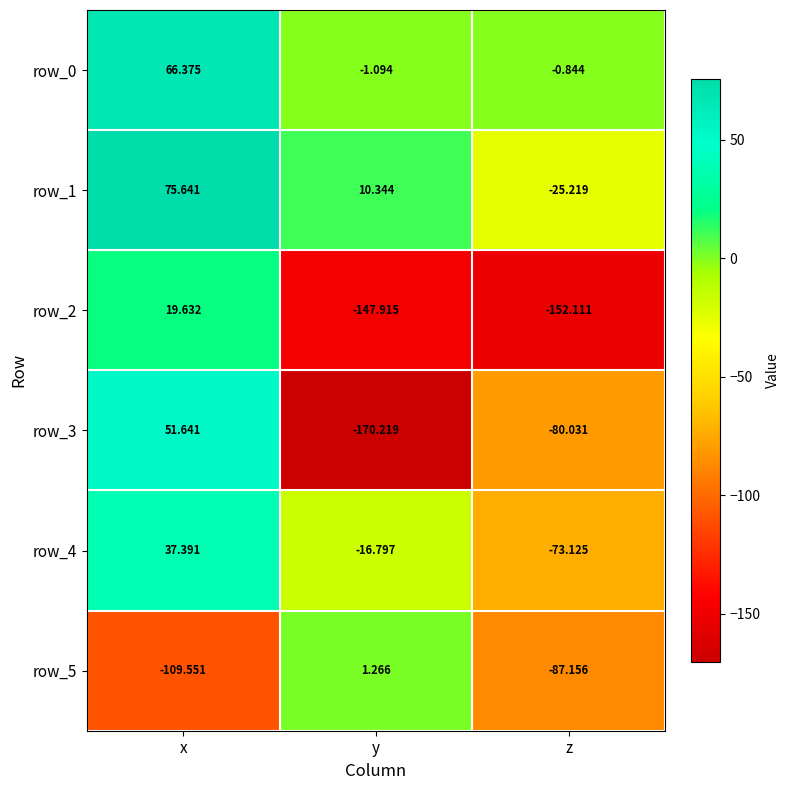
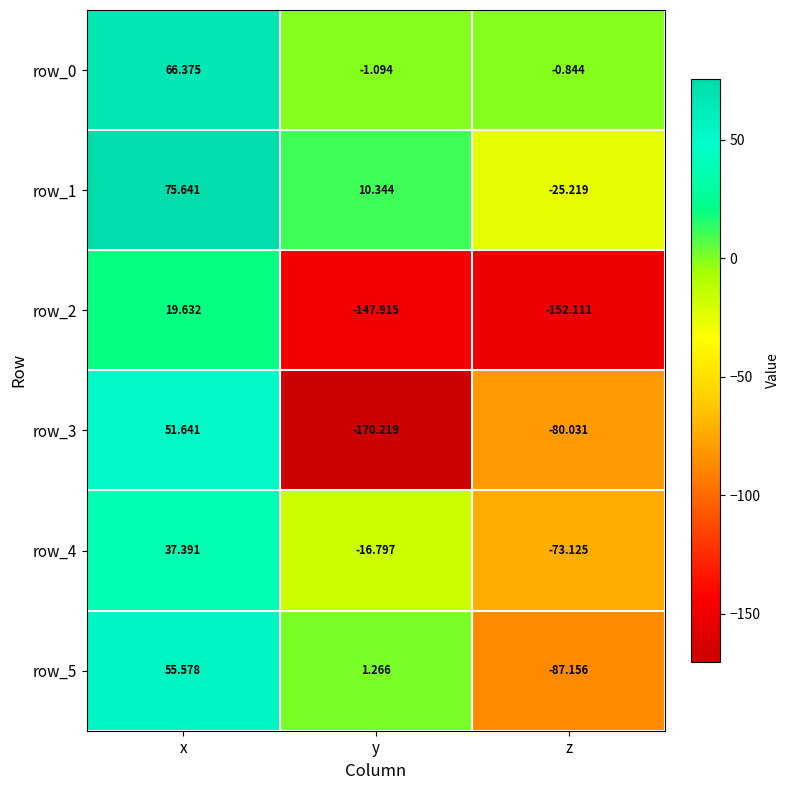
row_5, x: -109.551 -> 55.578
